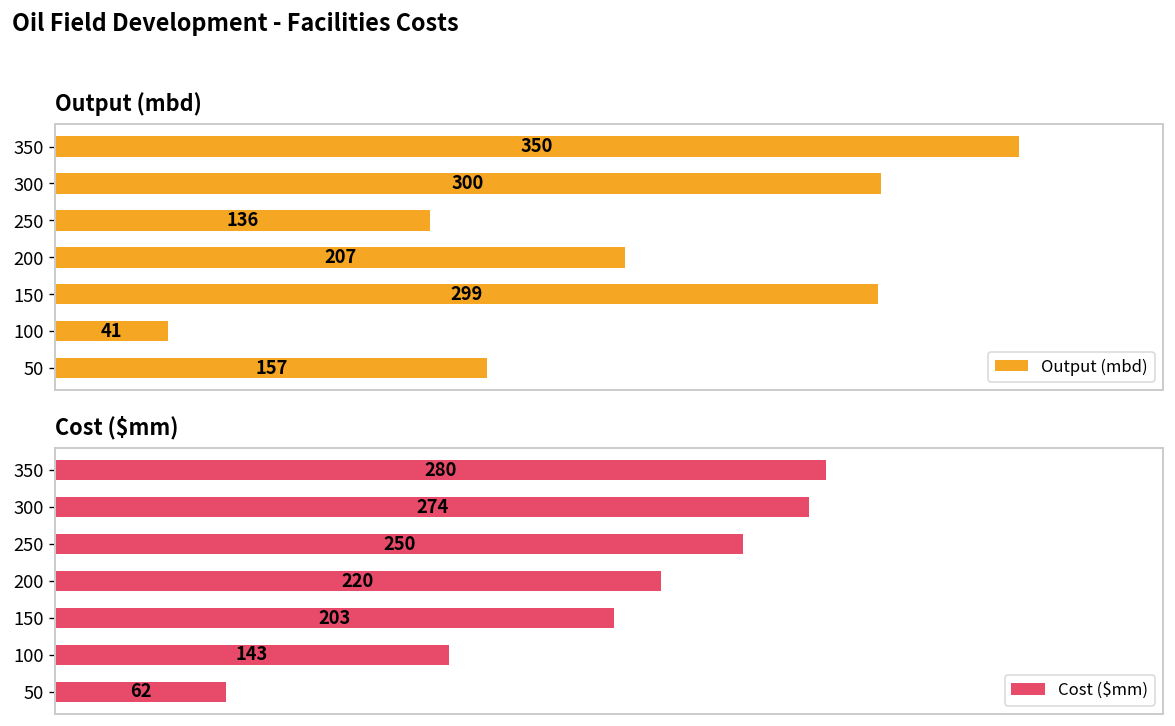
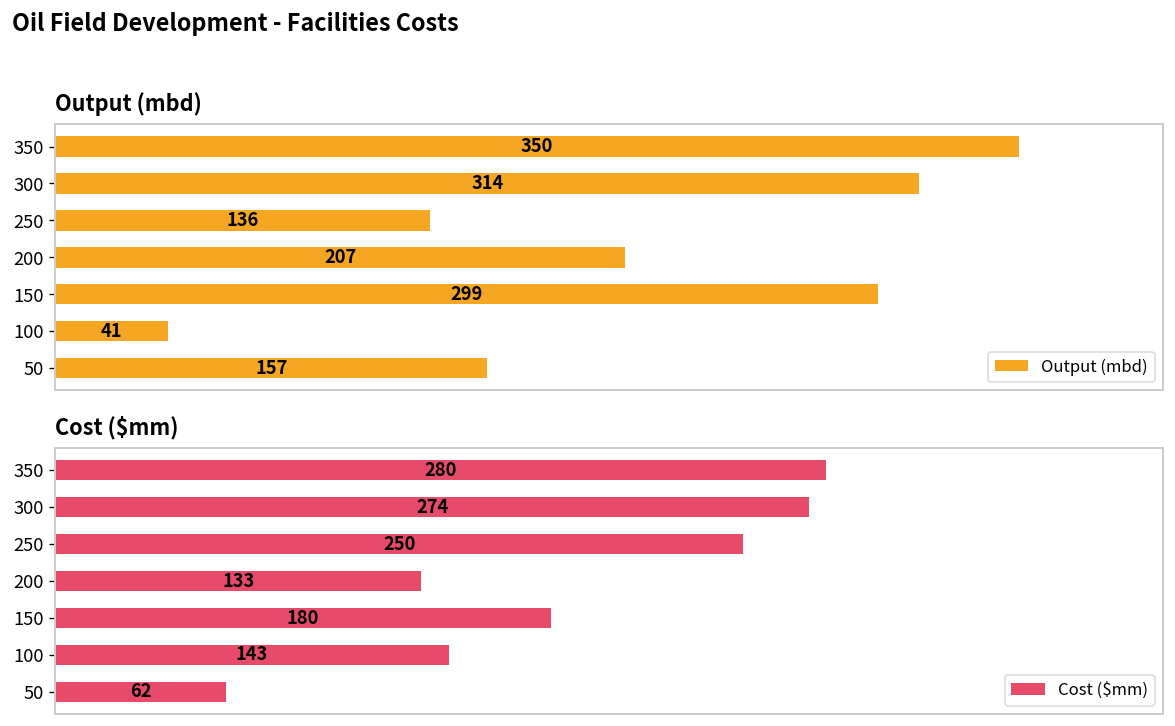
Output (mbd), 300: 300 -> 314
Cost ($mm), 200: 220 -> 133
Cost ($mm), 150: 203 -> 180
